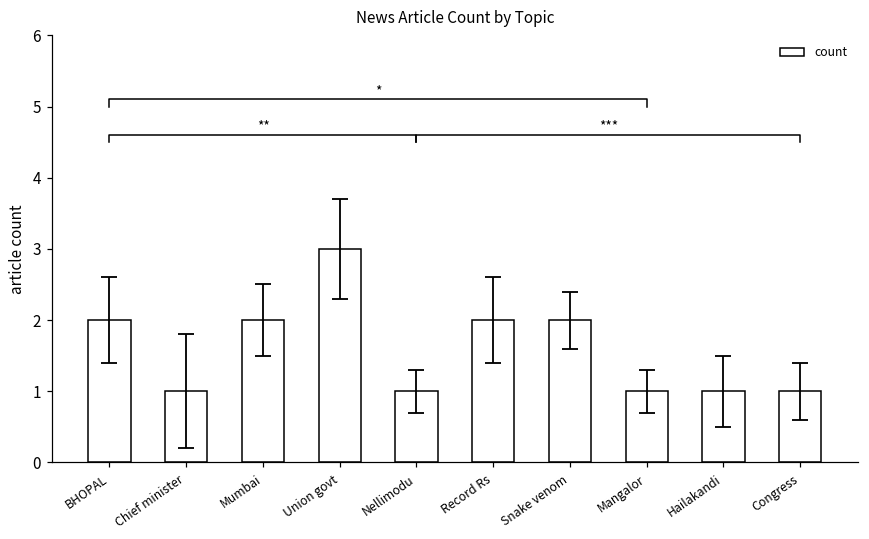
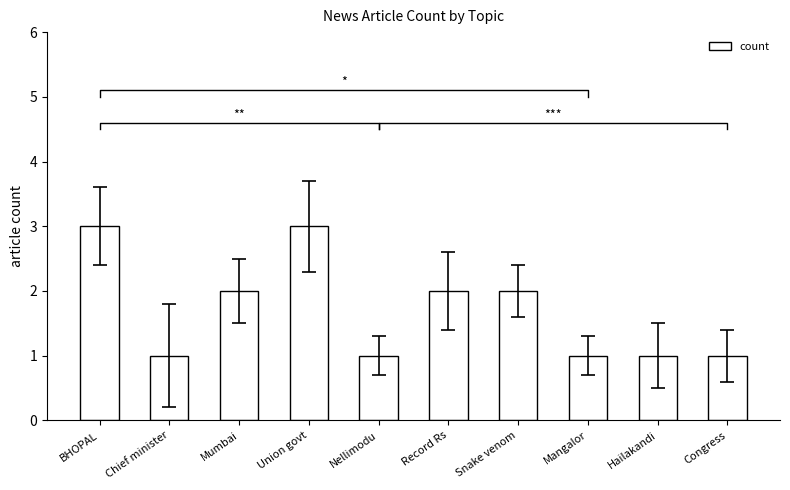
count, BHOPAL: 2 -> 3
